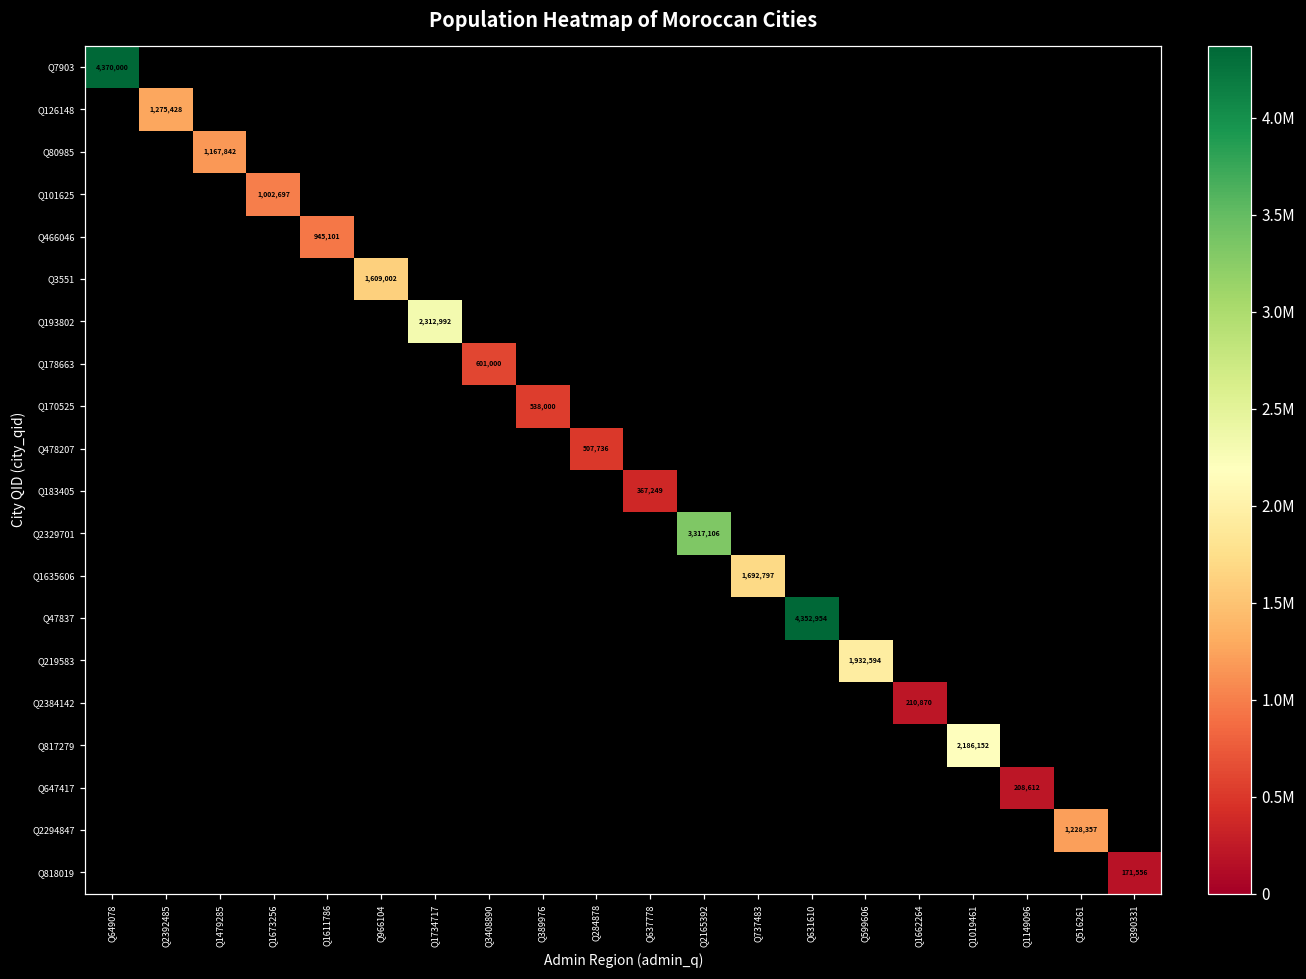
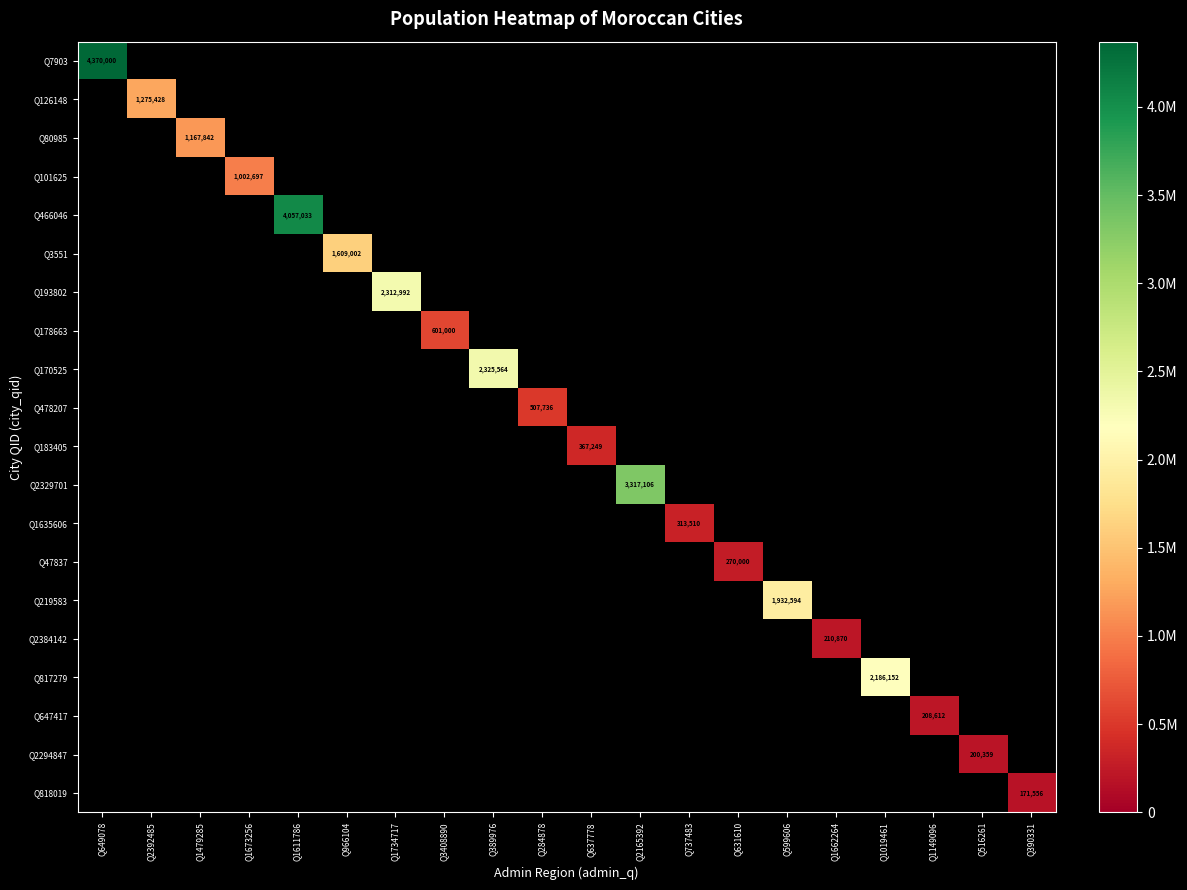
Q466046, Q1611786: 945,101 -> 4,057,033
Q170525, Q389976: 538,000 -> 2,325,564
Q1635606, Q737483: 1,692,797 -> 313,510
Q47837, Q631610: 4,352,954 -> 270,000
Q2294847, Q516261: 1,228,357 -> 200,359
